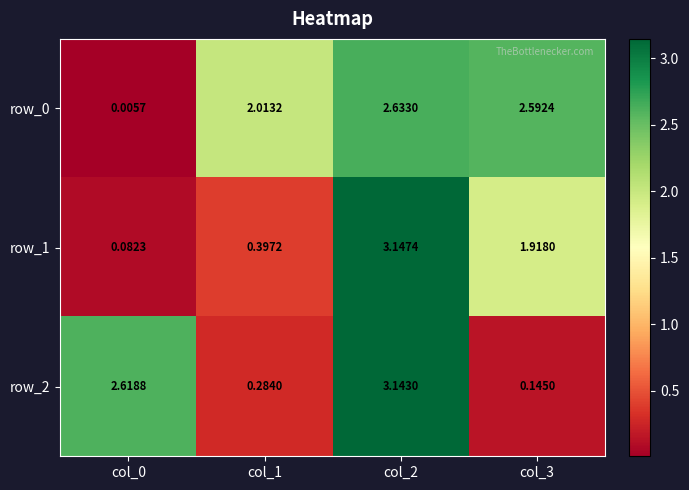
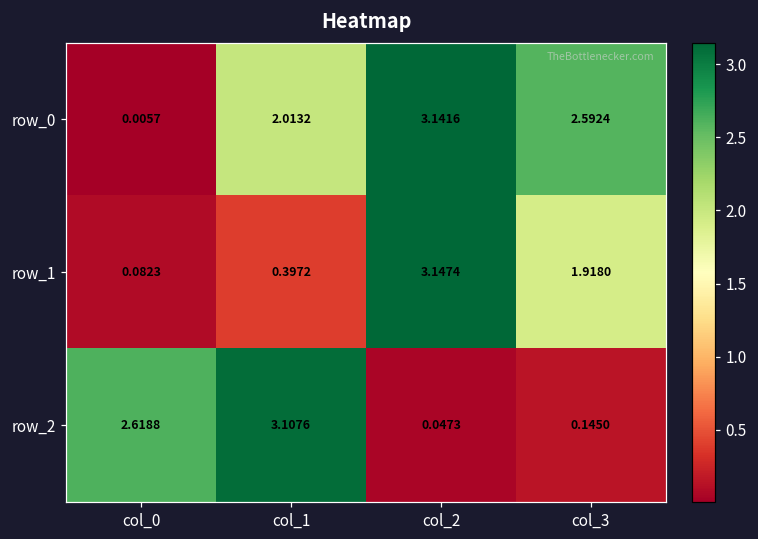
row_0, col_2: 2.6330 -> 3.1416
row_2, col_1: 0.2840 -> 3.1076
row_2, col_2: 3.1430 -> 0.0473
